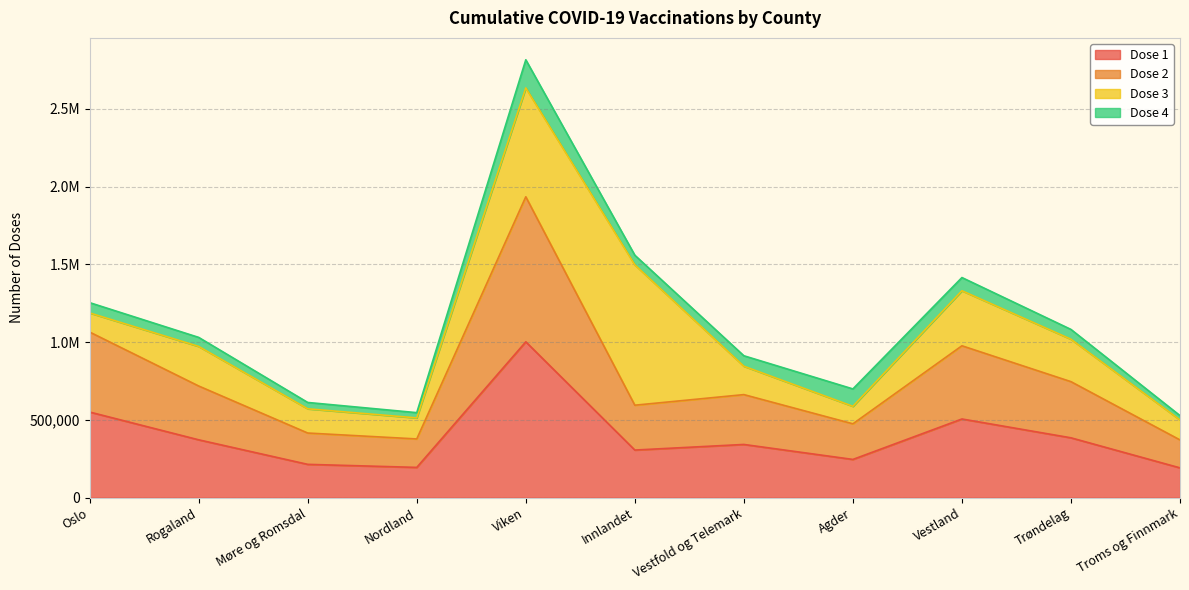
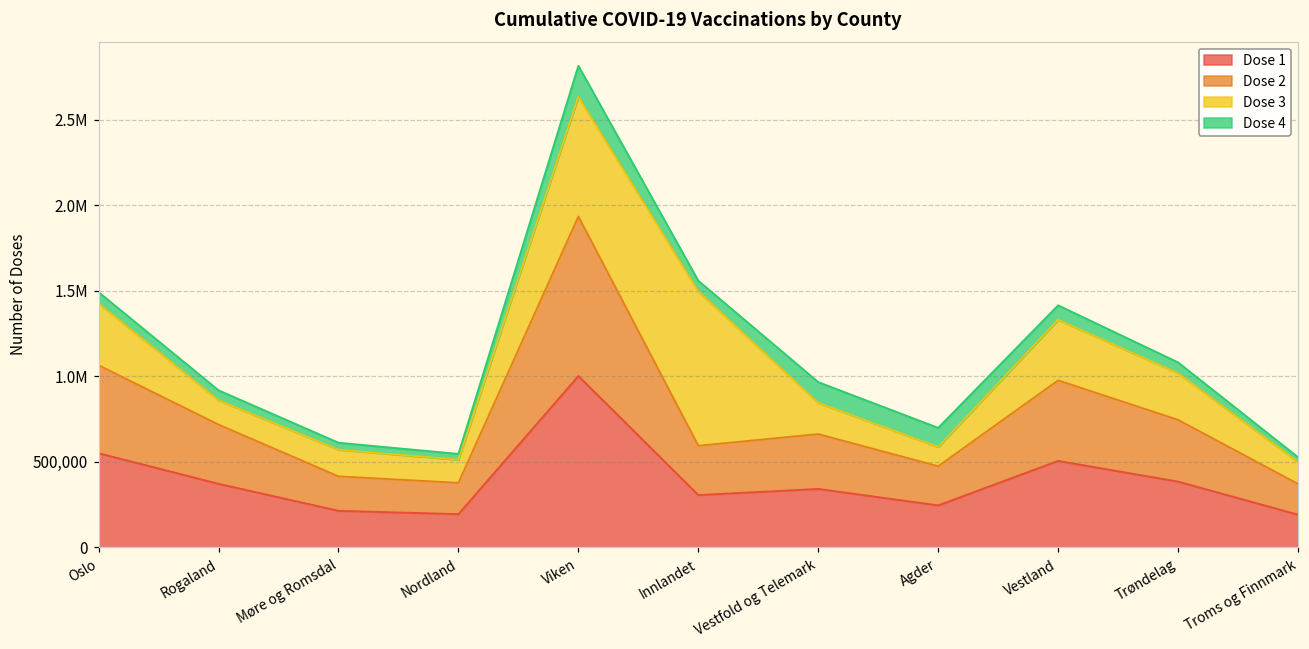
Dose 3, Oslo: 120,000 -> 360,000
Dose 3, Rogaland: 250,000 -> 140,000
Dose 4, Vestfold og Telemark: 70,000 -> 120,000
